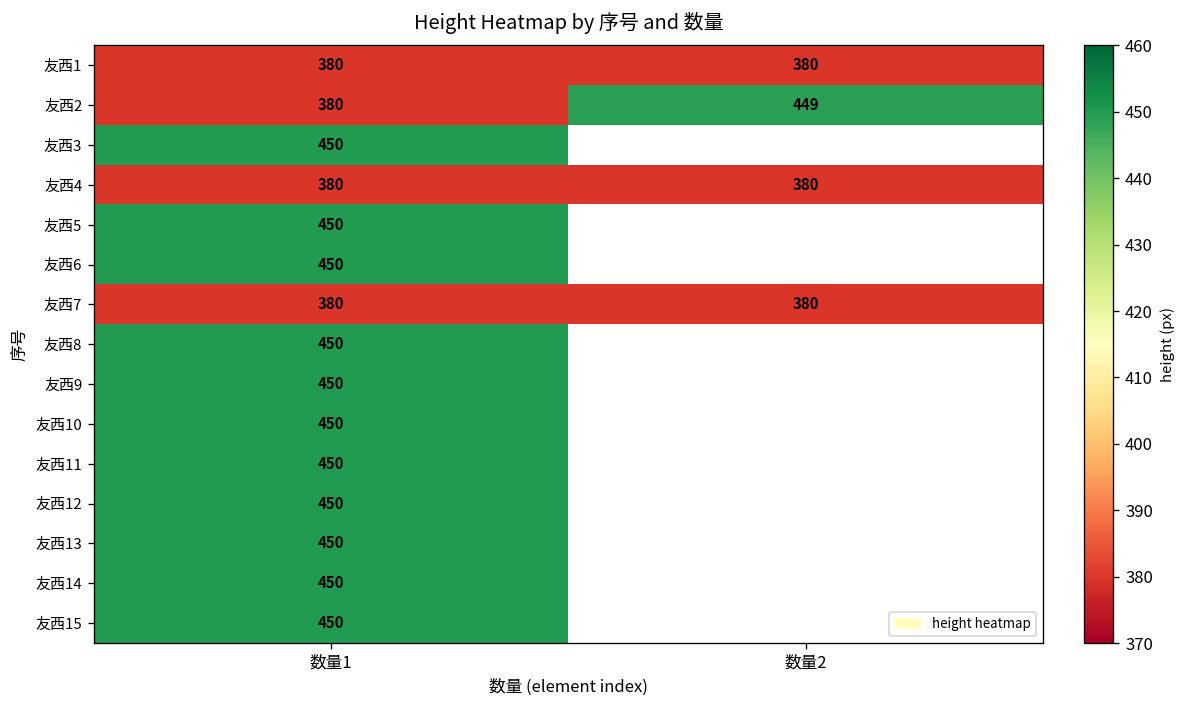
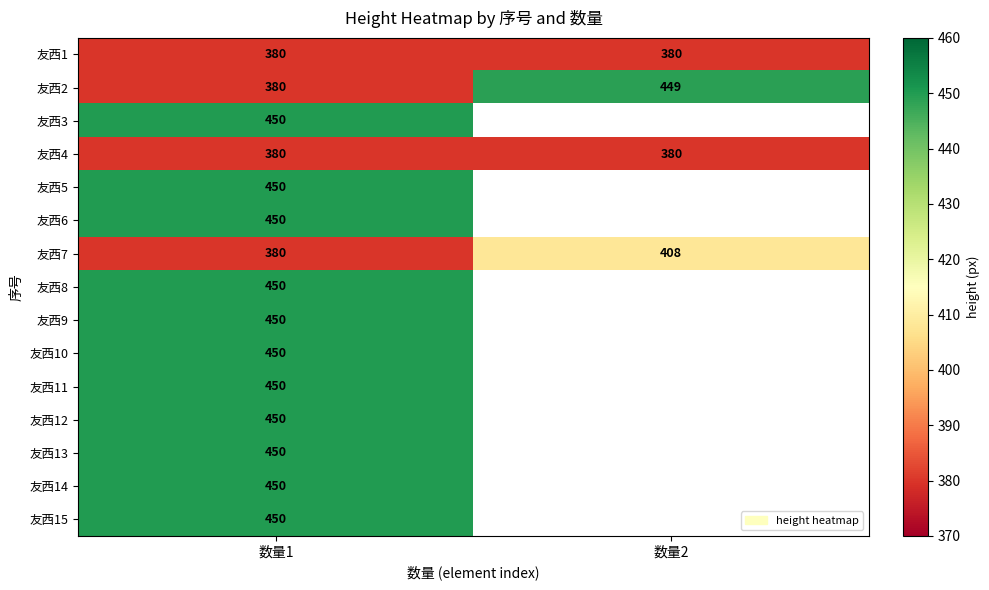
友西7, 数量2: 380 -> 408
